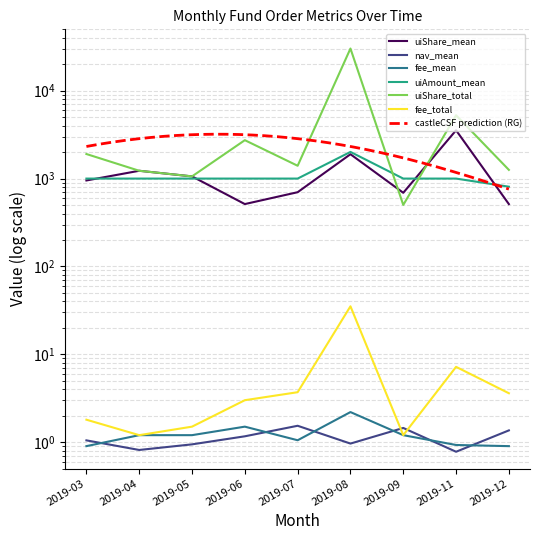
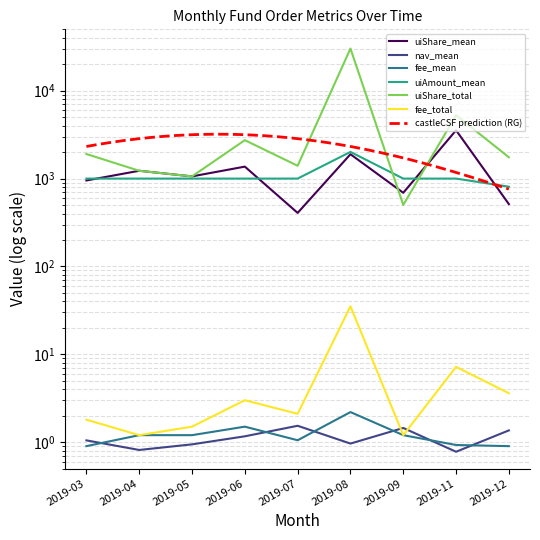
uiShare_mean, 2019-06: 500 -> 1400
uiShare_mean, 2019-07: 700 -> 400
fee_total, 2019-07: 3.7 -> 2.1
uiShare_total, 2019-12: 1300 -> 1700
